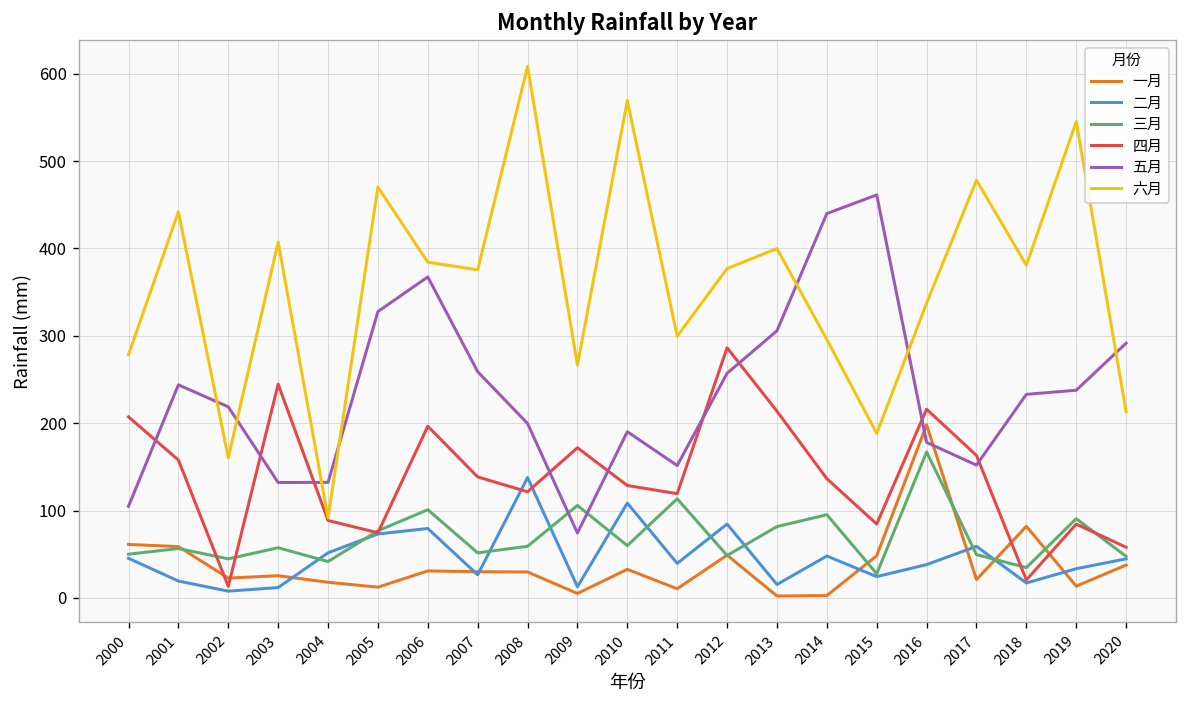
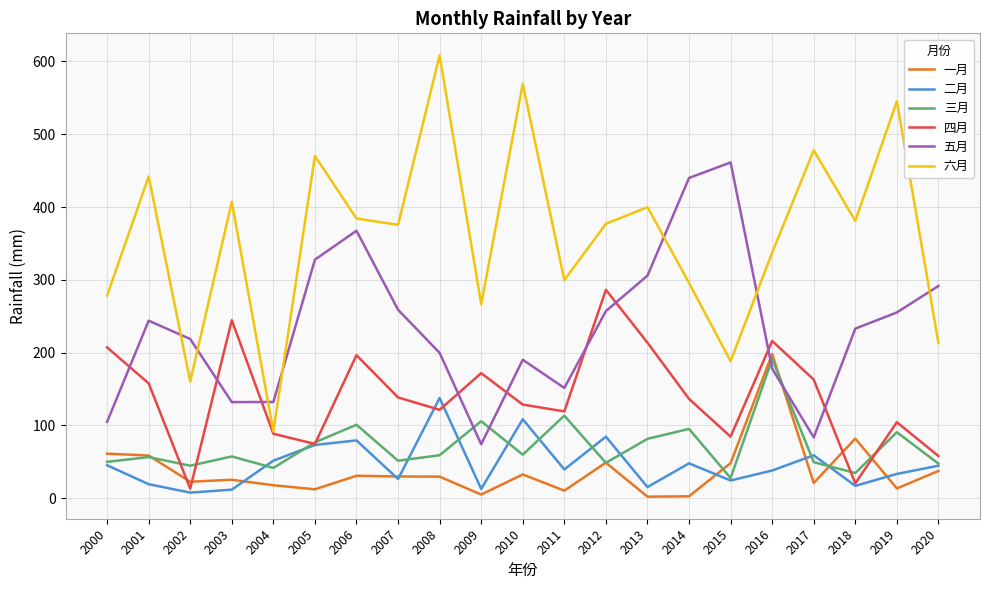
三月, 2016: 170 -> 190
五月, 2017: 150 -> 80
四月, 2019: 80 -> 100
五月, 2019: 240 -> 260
